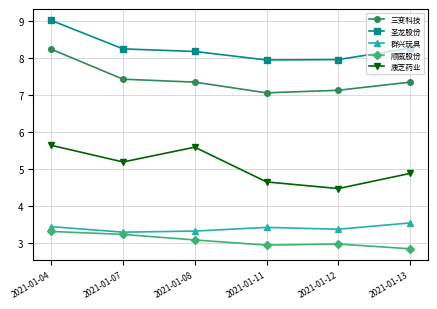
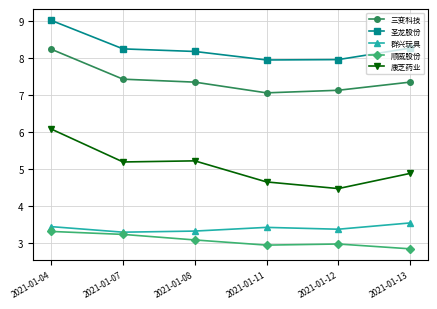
康芝药业, 2021-01-04: 5.6 -> 6.1
康芝药业, 2021-01-08: 5.6 -> 5.2
